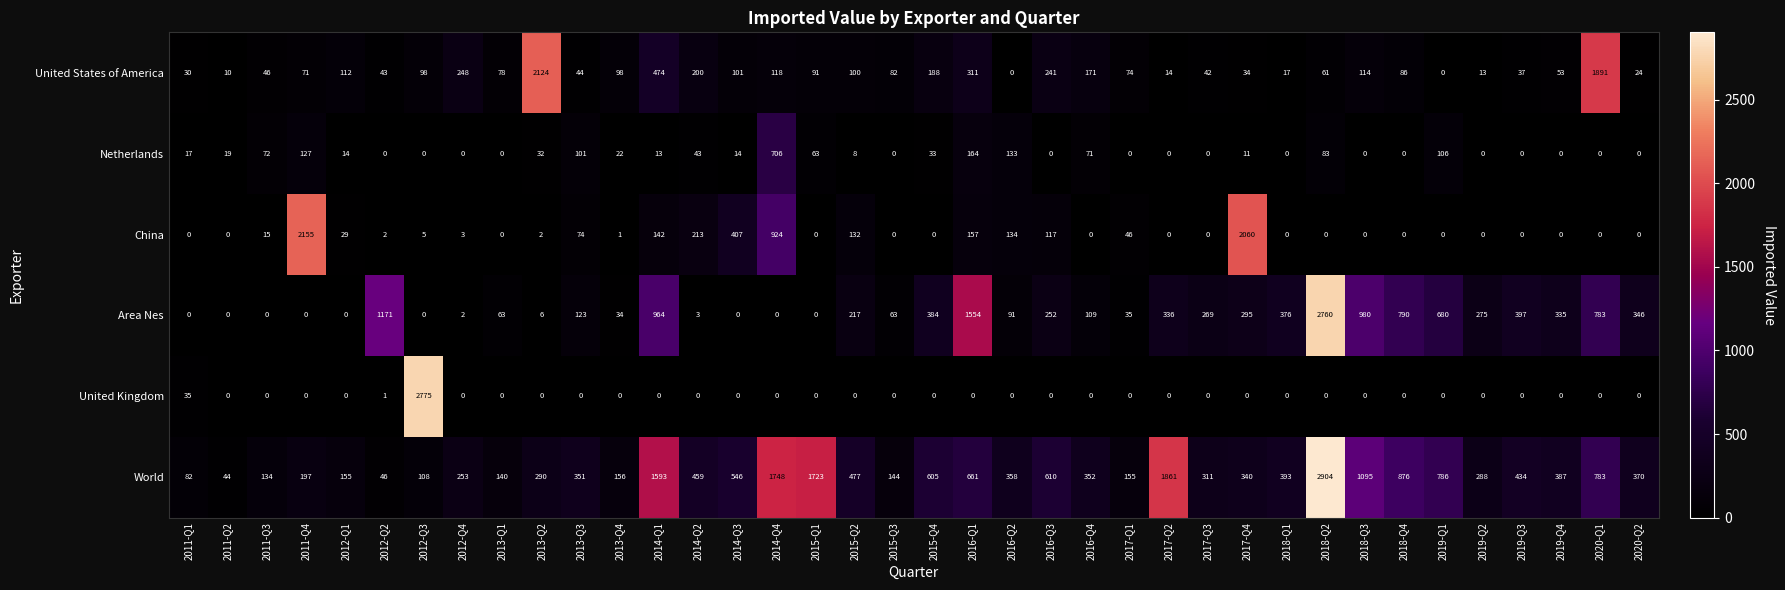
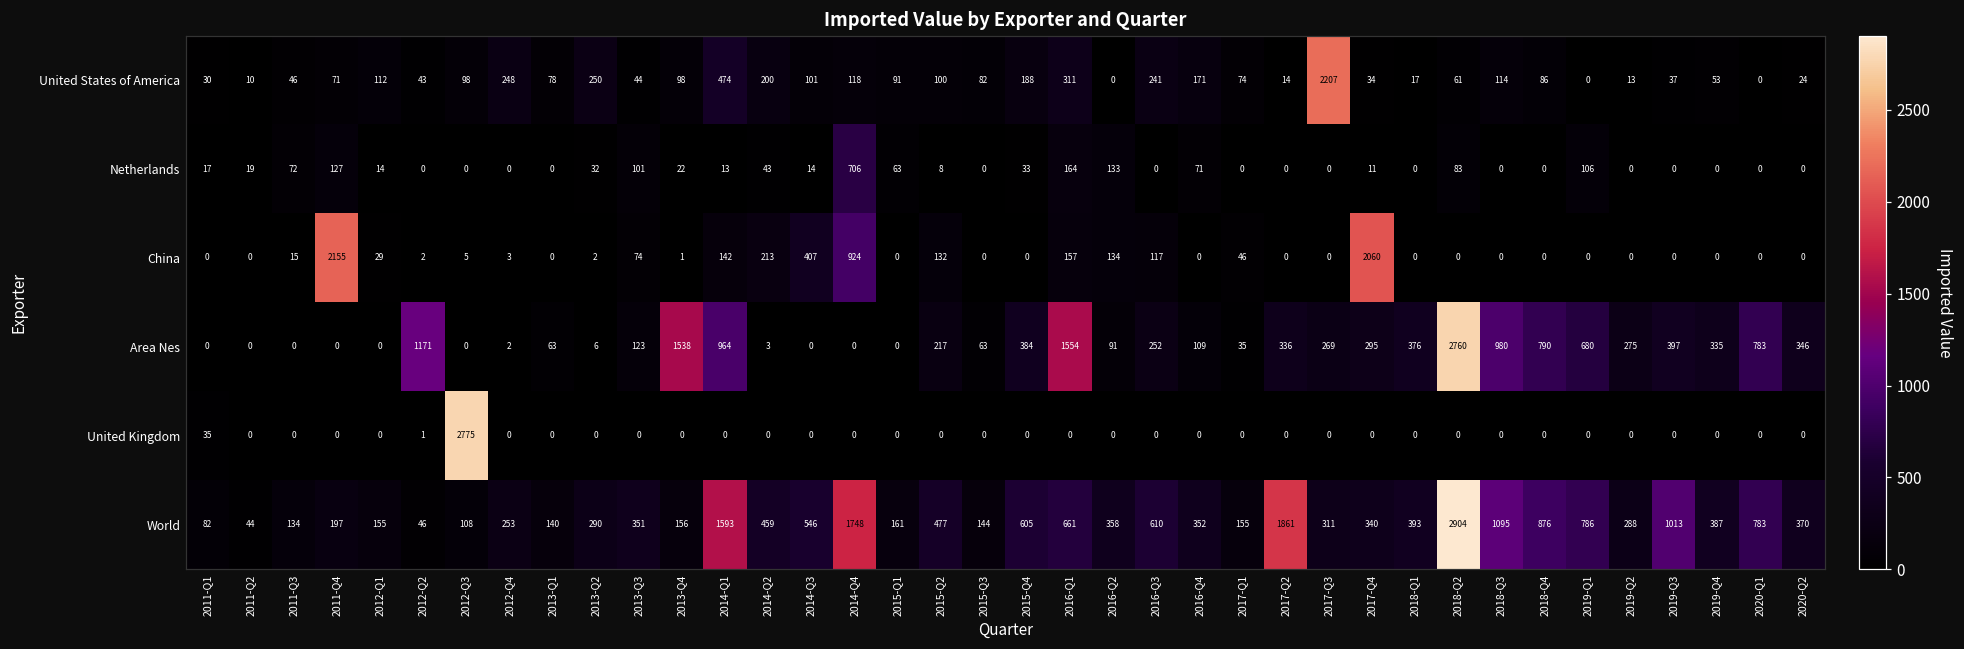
United States of America, 2013-Q2: 2124 -> 250
United States of America, 2017-Q3: 42 -> 2207
United States of America, 2020-Q1: 1891 -> 0
Area Nes, 2013-Q4: 34 -> 1538
World, 2015-Q1: 1723 -> 161
World, 2019-Q3: 434 -> 1013
